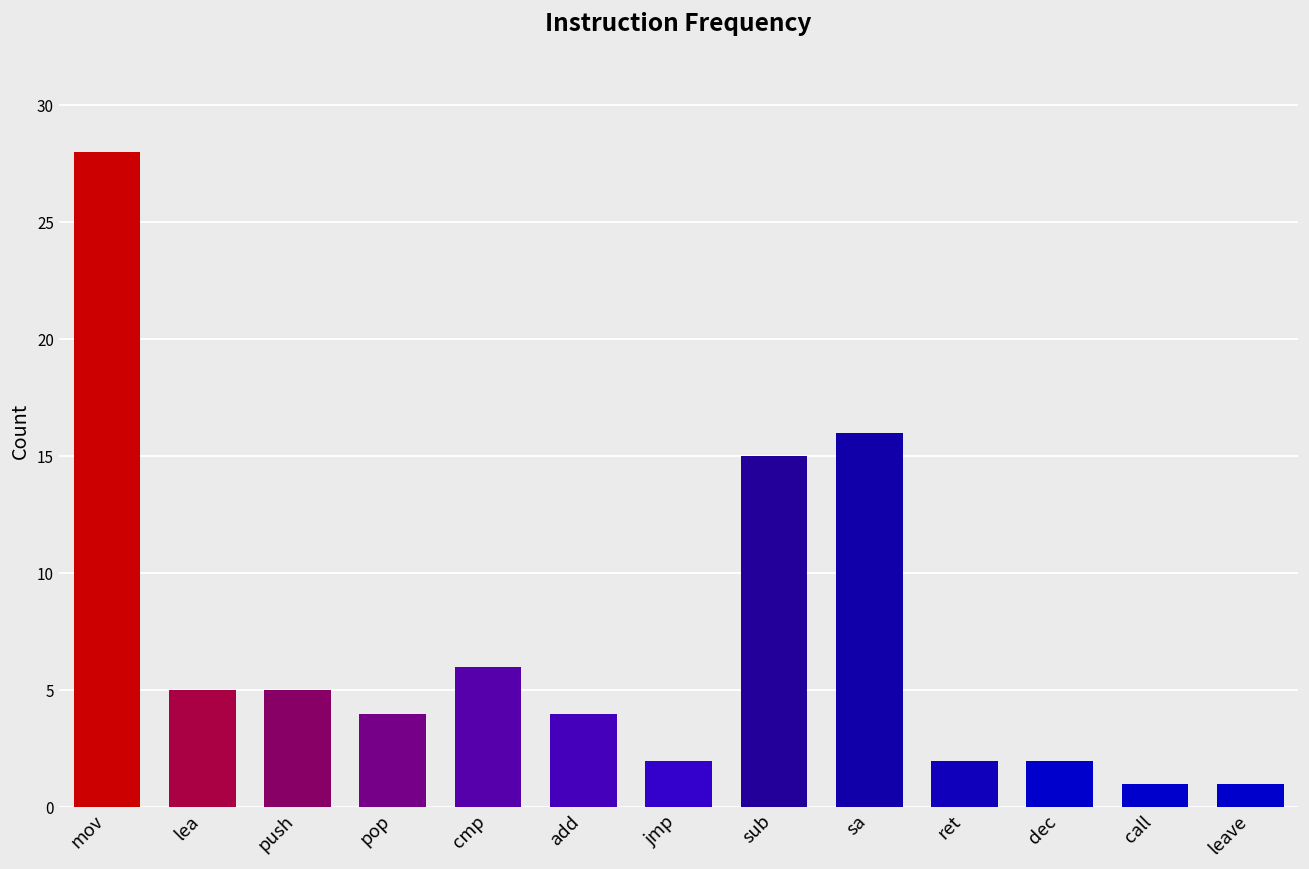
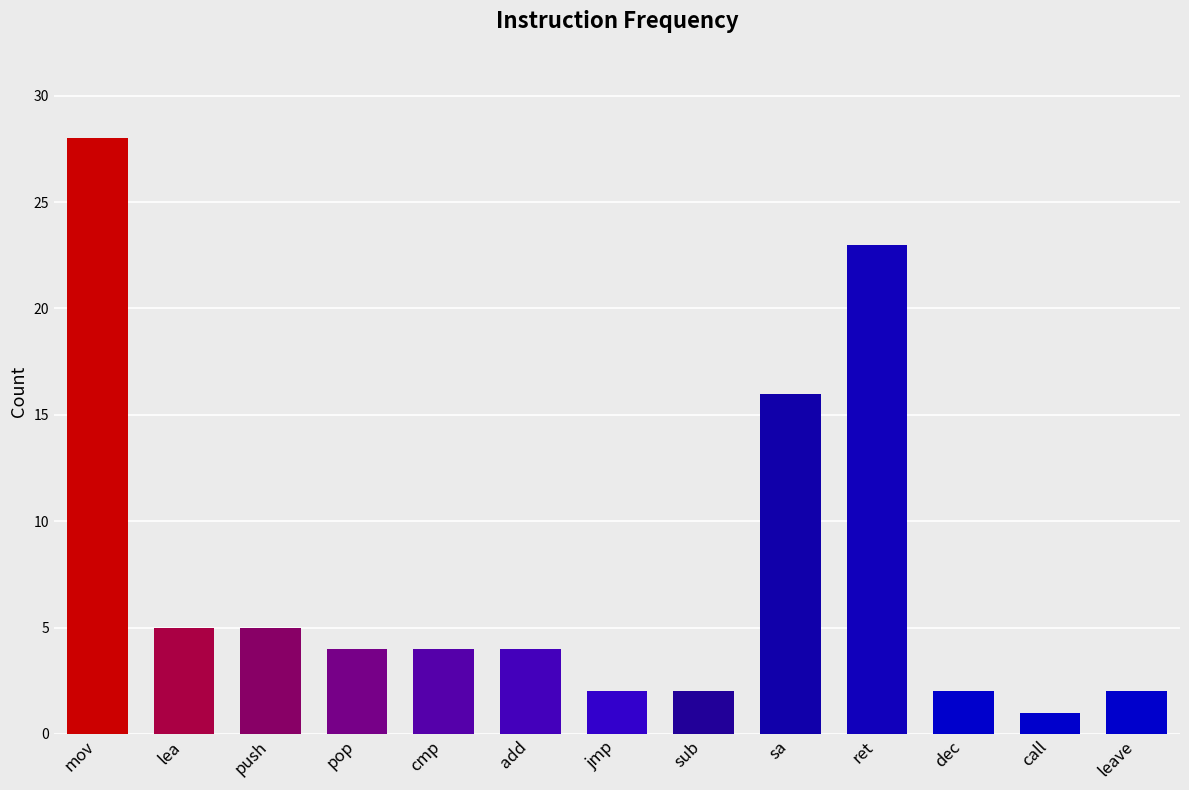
cmp: 6 -> 4
sub: 15 -> 2
ret: 2 -> 23
leave: 1 -> 2
